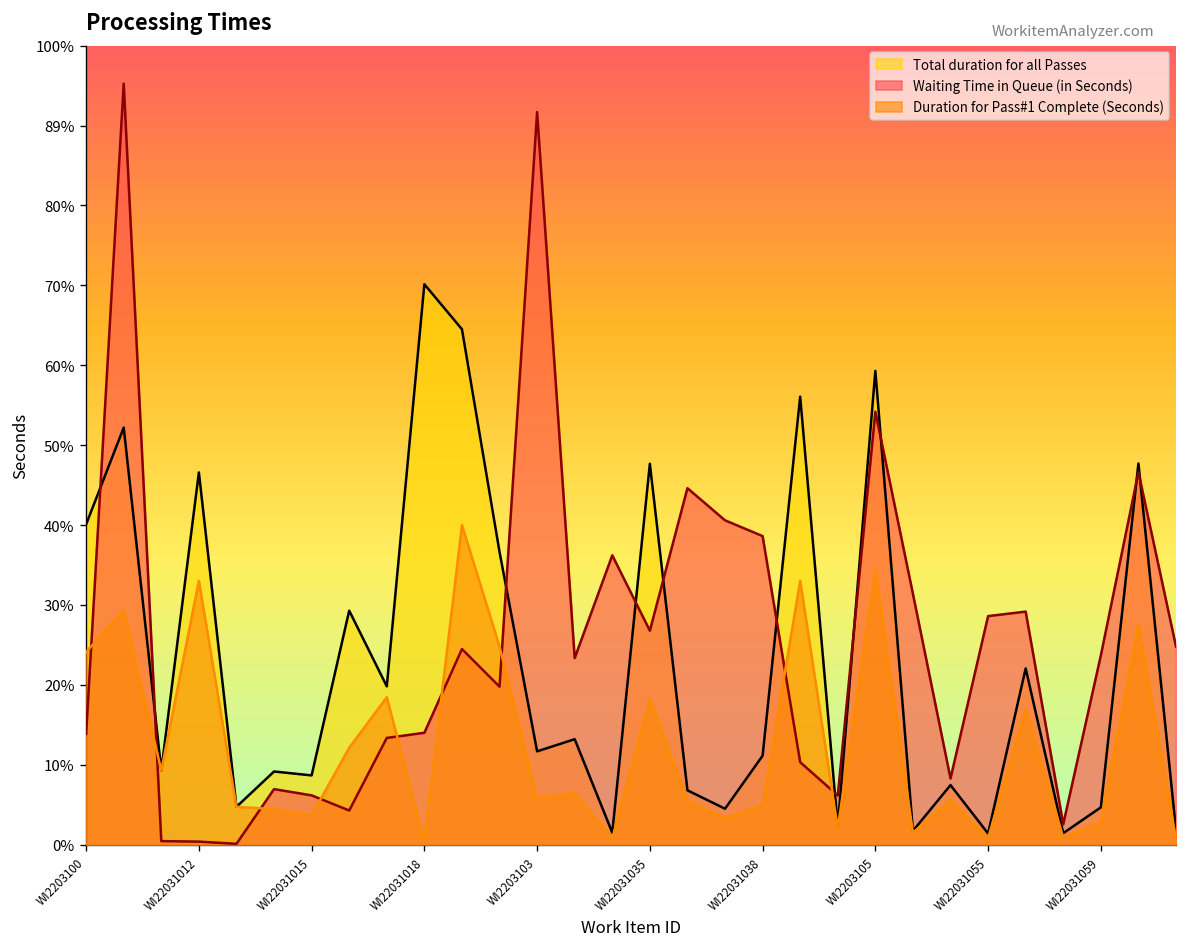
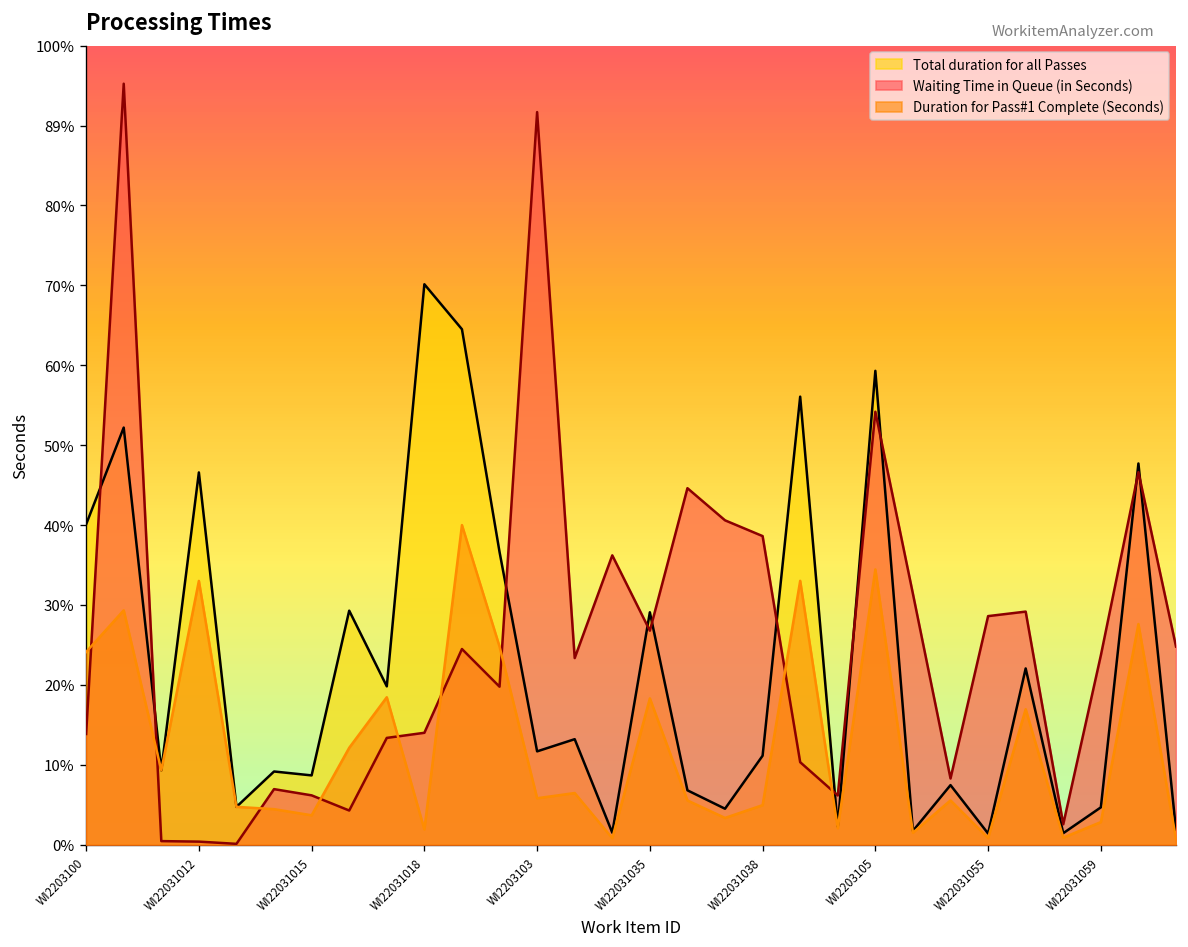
Duration for Pass#1 Complete (Seconds), WI22031018: 1% -> 2%
Total duration for all Passes, WI22031035: 48% -> 29%
